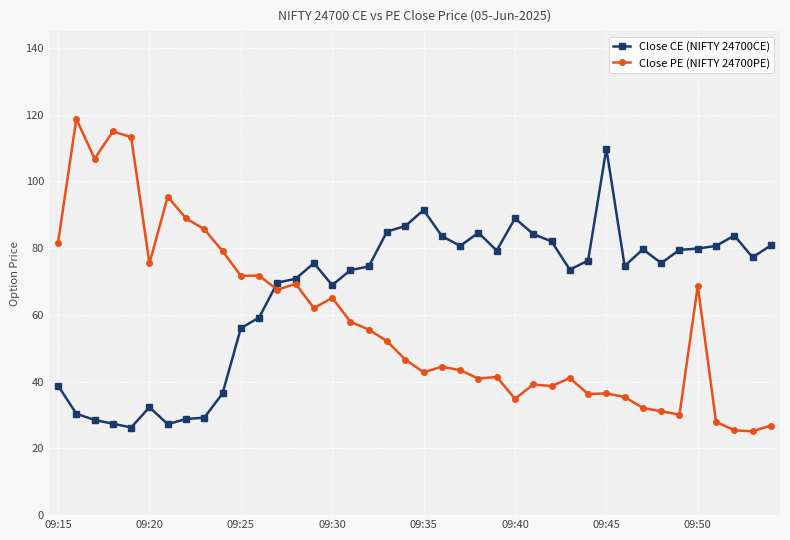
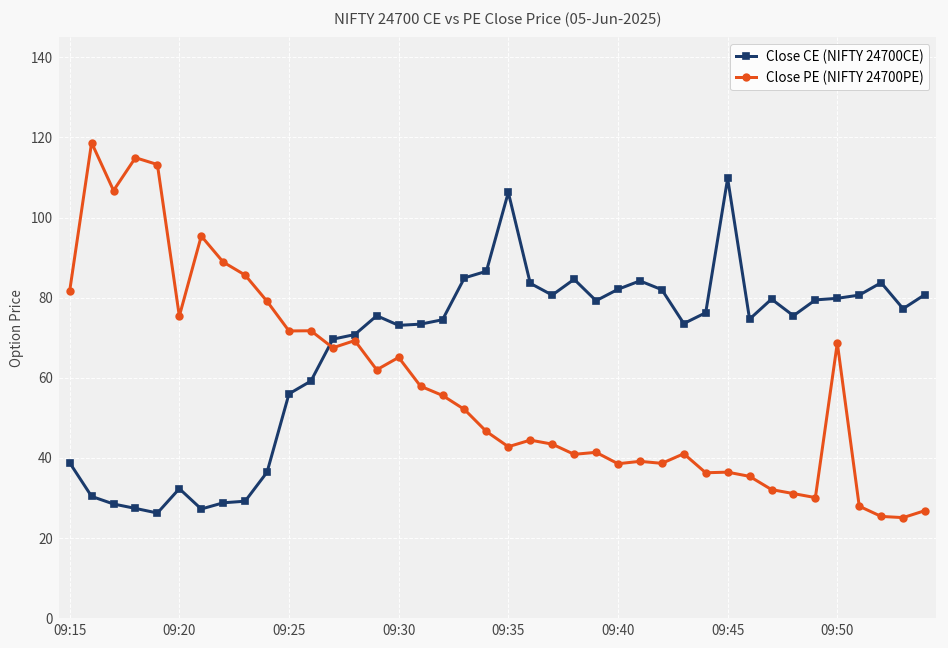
Close CE (NIFTY 24700CE), 09:30: 69 -> 73
Close CE (NIFTY 24700CE), 09:35: 91 -> 106
Close CE (NIFTY 24700CE), 09:40: 89 -> 82
Close PE (NIFTY 24700PE), 09:40: 35 -> 39
